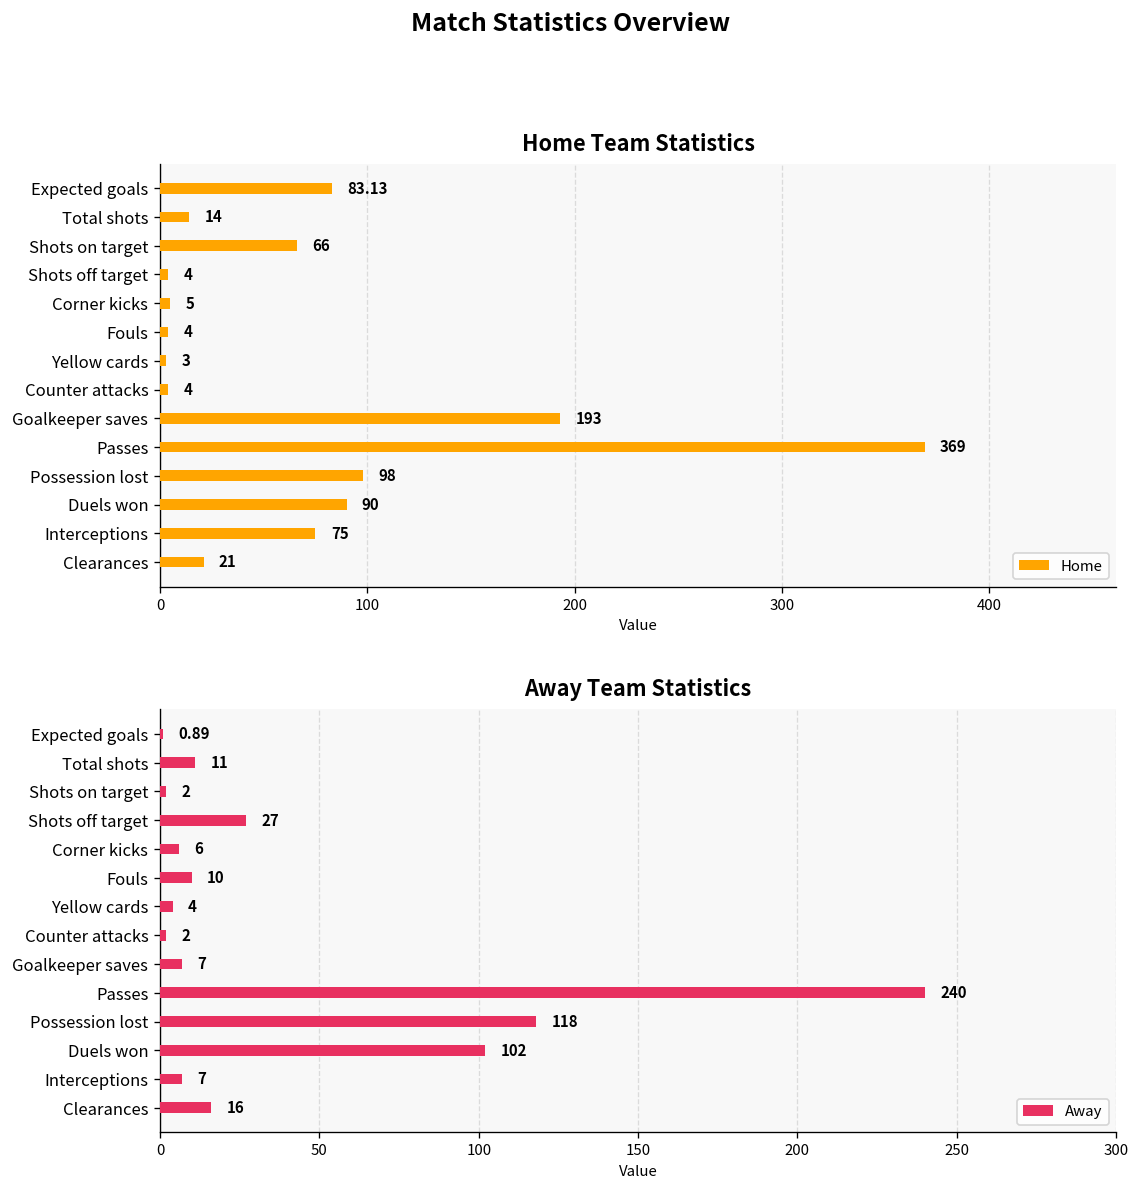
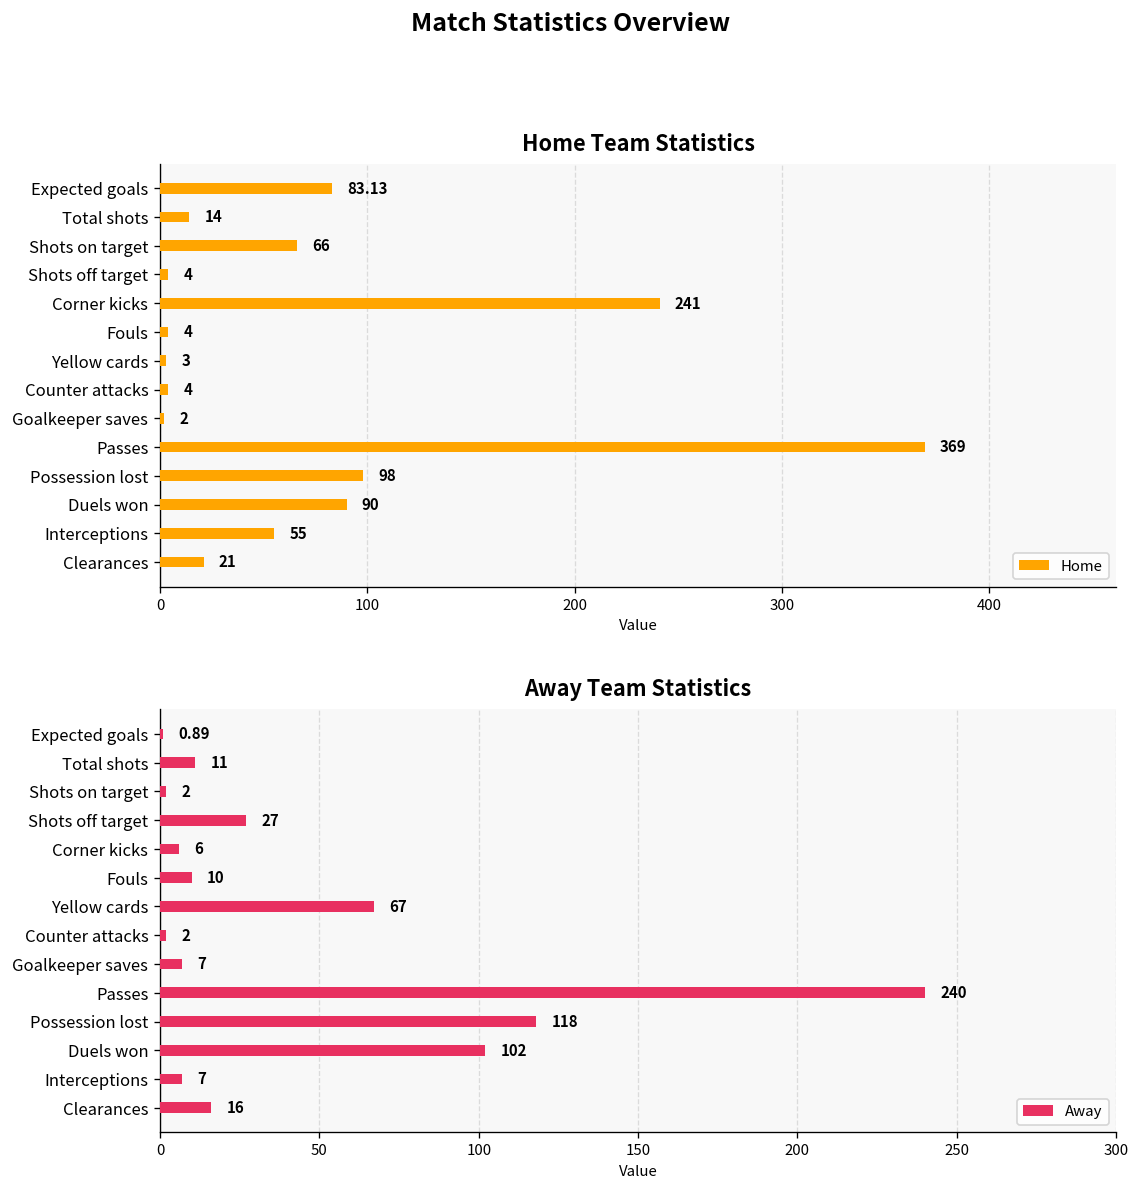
Home Team Statistics, Corner kicks: 5 -> 241
Home Team Statistics, Goalkeeper saves: 193 -> 2
Home Team Statistics, Interceptions: 75 -> 55
Away Team Statistics, Yellow cards: 4 -> 67
